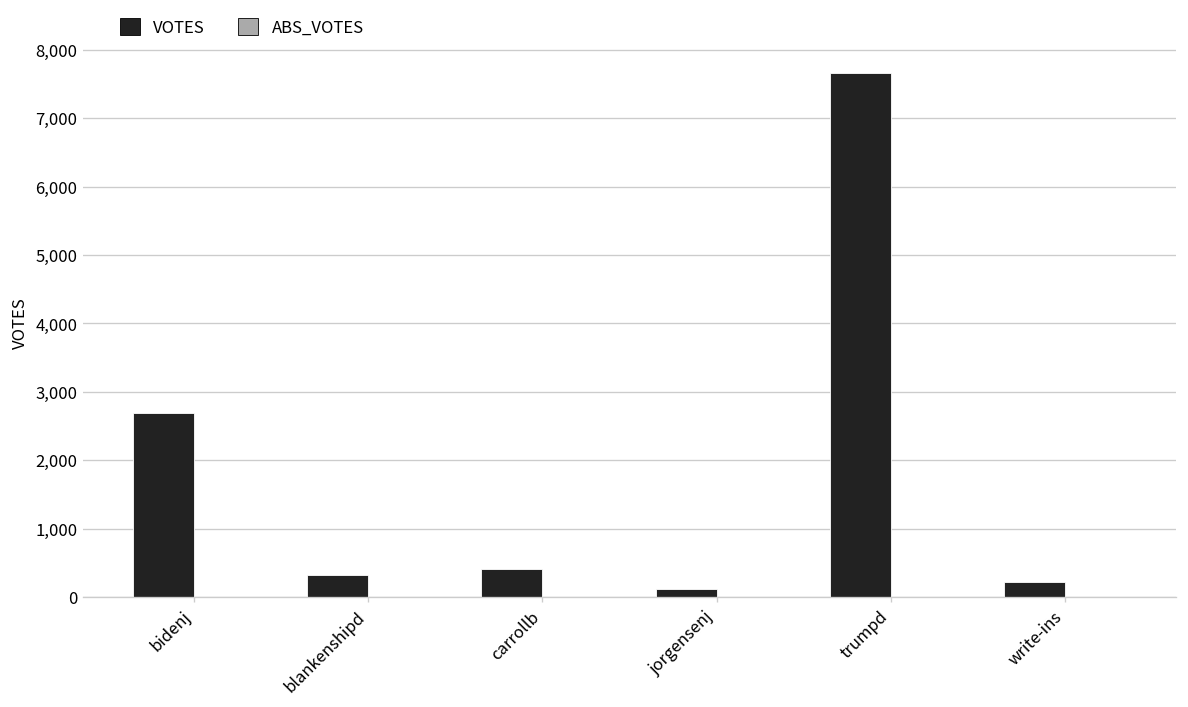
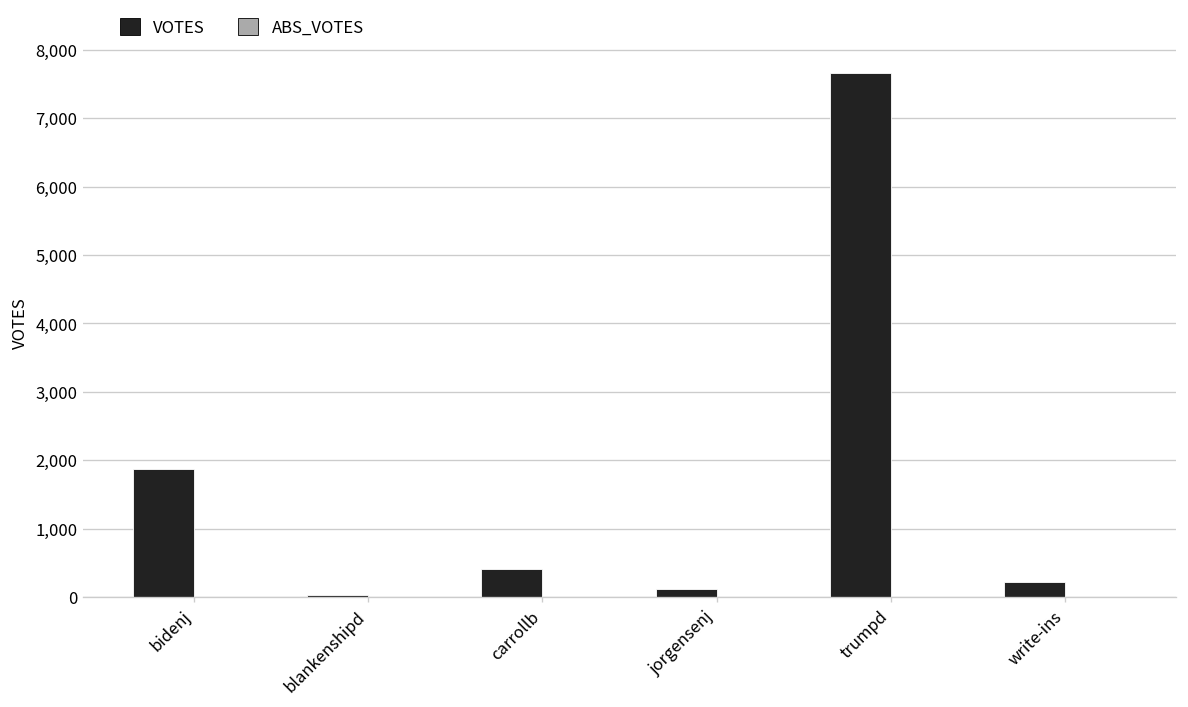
VOTES, bidenj: 2,700 -> 1,900
VOTES, blankenshipd: 300 -> 0
